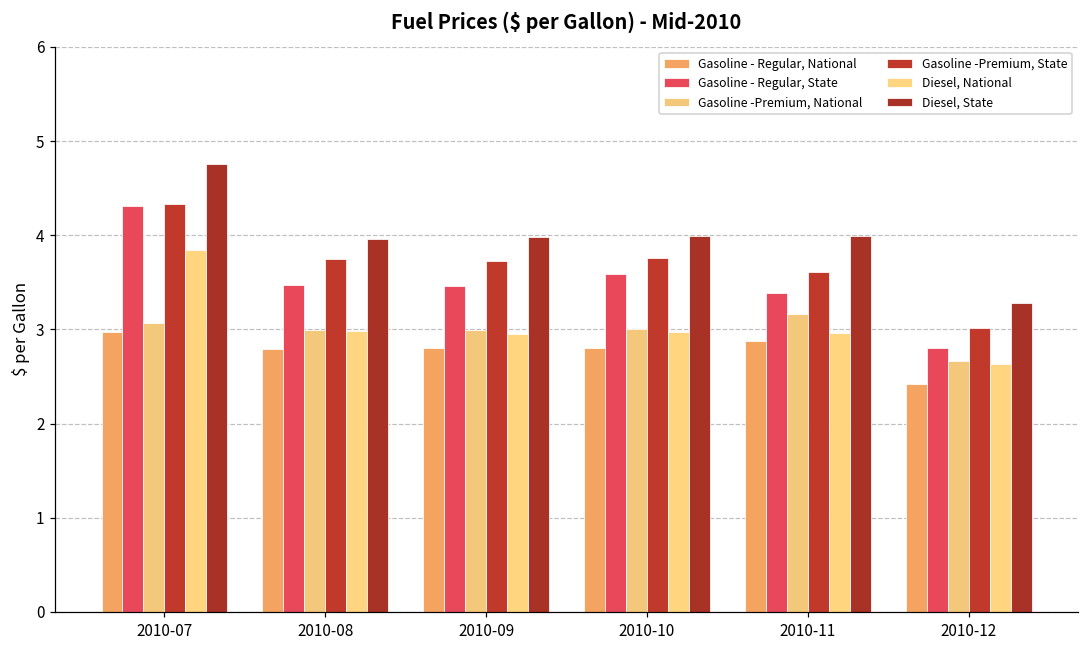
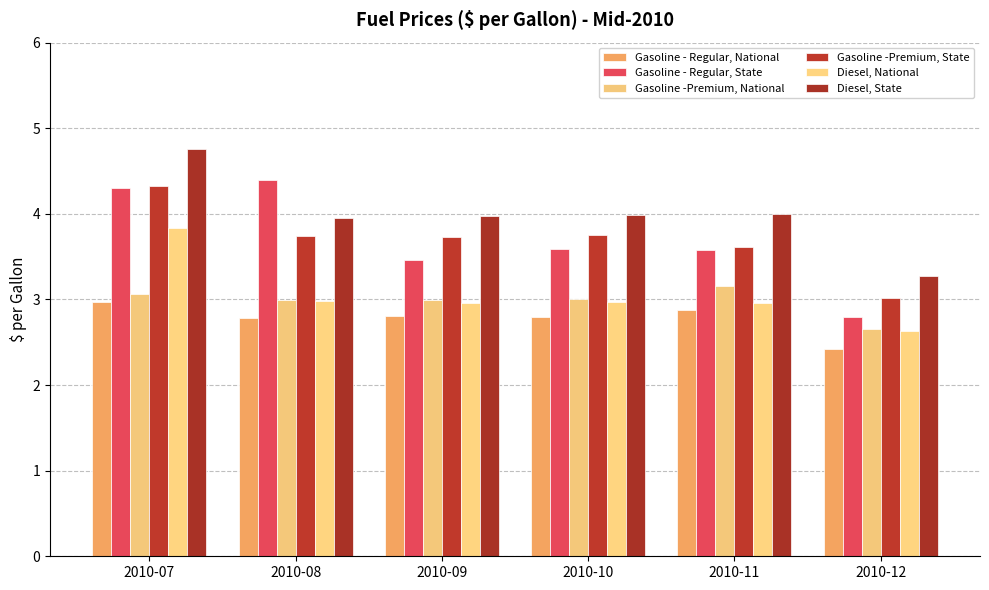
Gasoline - Regular, State, 2010-08: 3.5 -> 4.4
Gasoline - Regular, State, 2010-11: 3.4 -> 3.6
